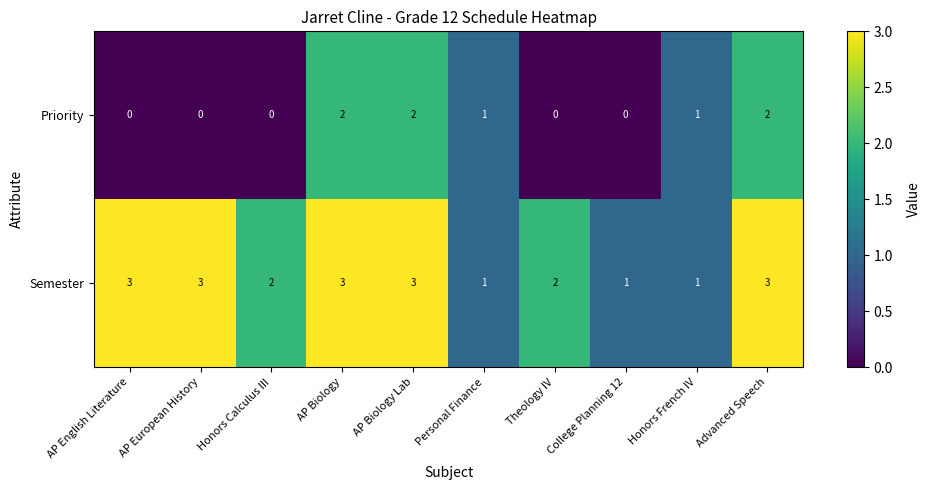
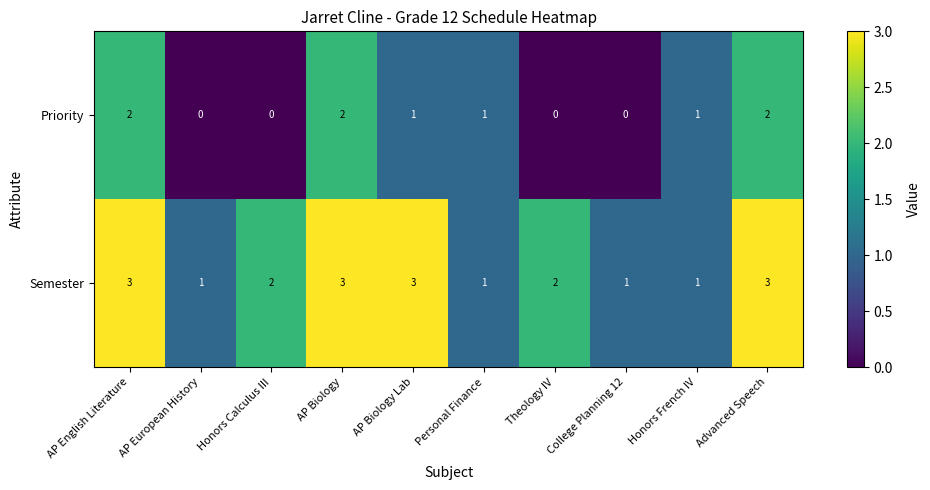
Priority, AP English Literature: 0 -> 2
Priority, AP Biology Lab: 2 -> 1
Semester, AP European History: 3 -> 1
